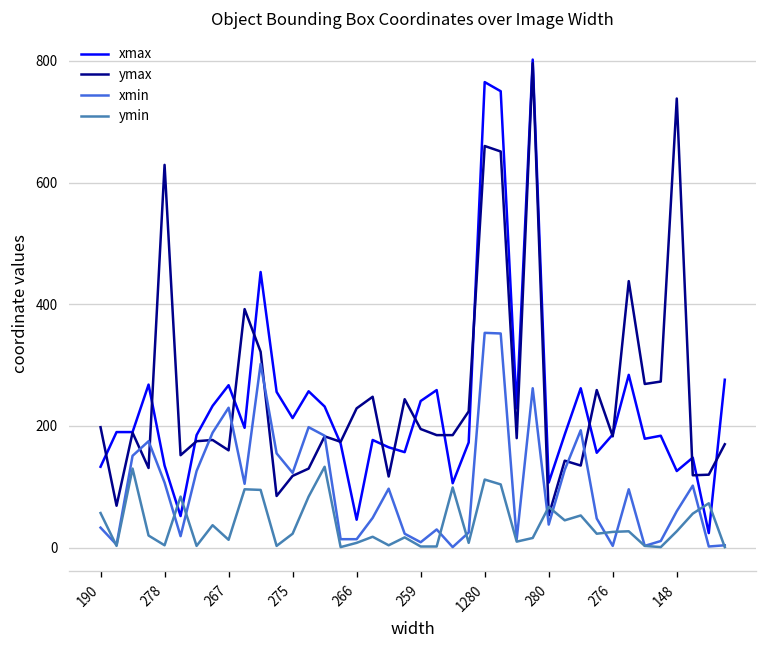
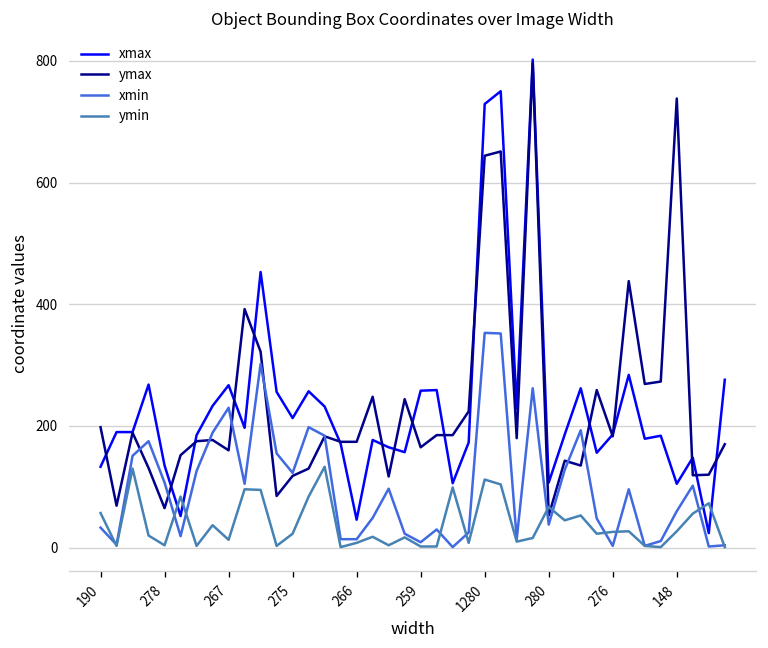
ymax, 278: 630 -> 70
ymax, 266: 230 -> 170
xmax, 259: 240 -> 260
ymax, 259: 200 -> 170
xmax, 1280: 770 -> 730
ymax, 1280: 660 -> 640
xmax, 148: 130 -> 110
